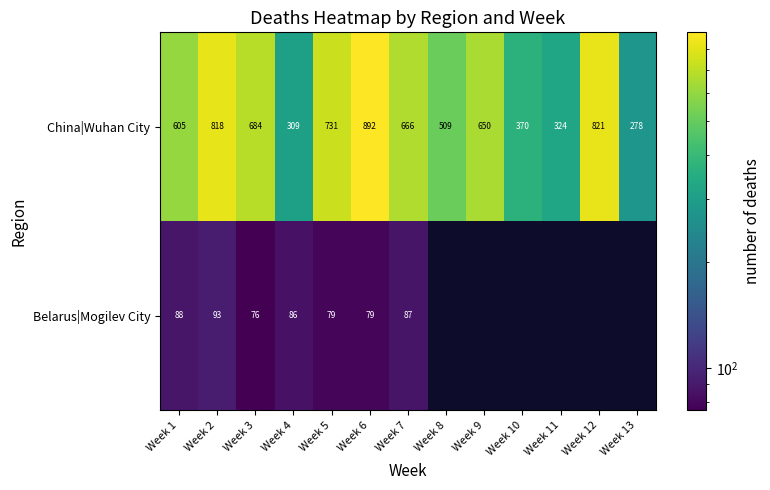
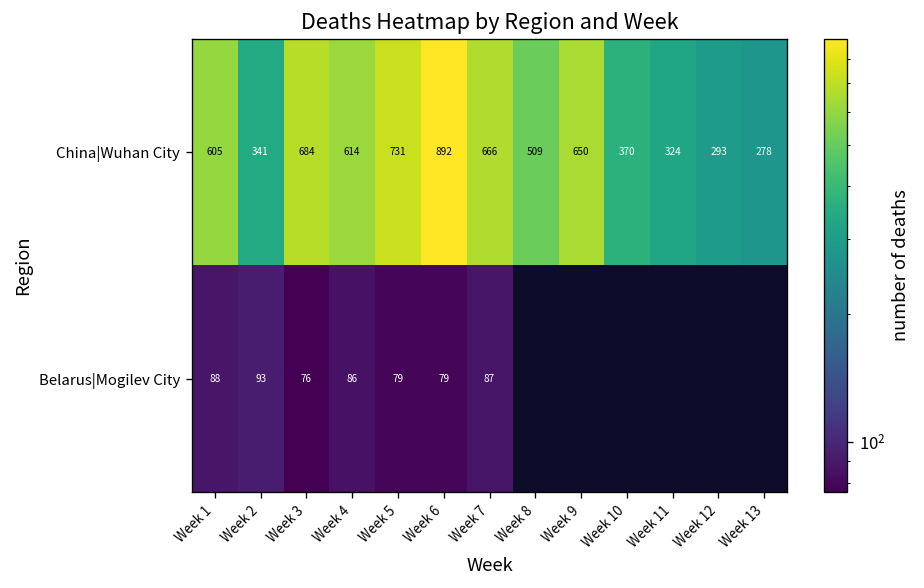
China|Wuhan City, Week 2: 818 -> 341
China|Wuhan City, Week 4: 309 -> 614
China|Wuhan City, Week 12: 821 -> 293
